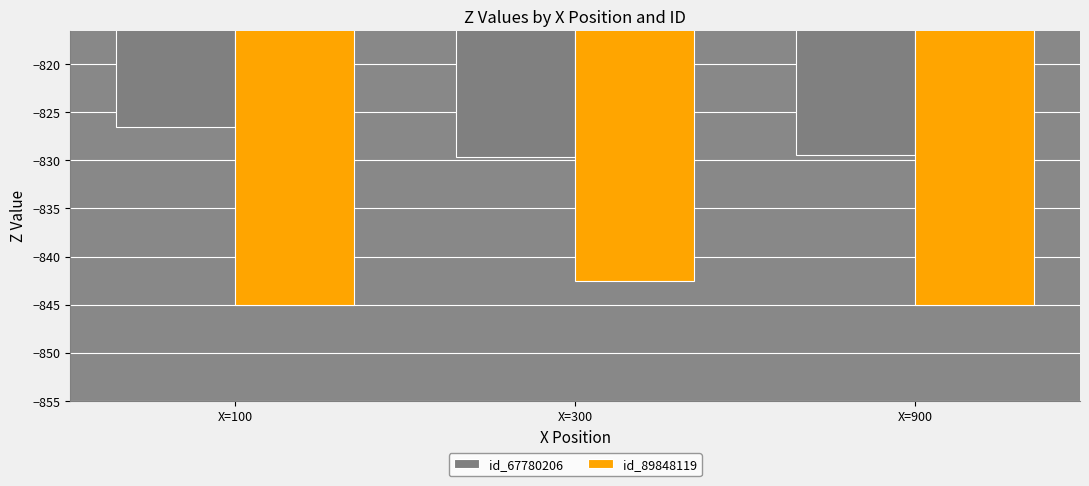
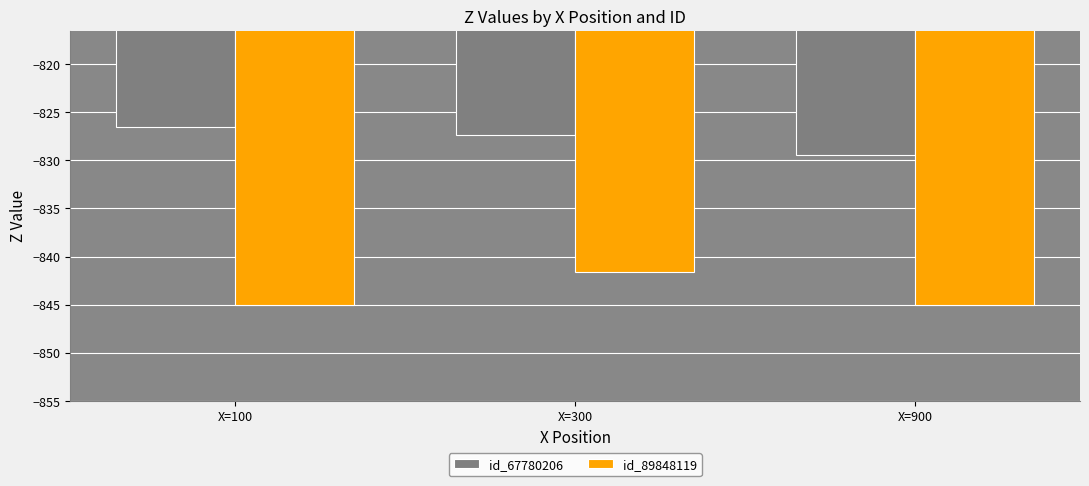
id_67780206, X=300: -830 -> -827
id_89848119, X=300: -843 -> -842
